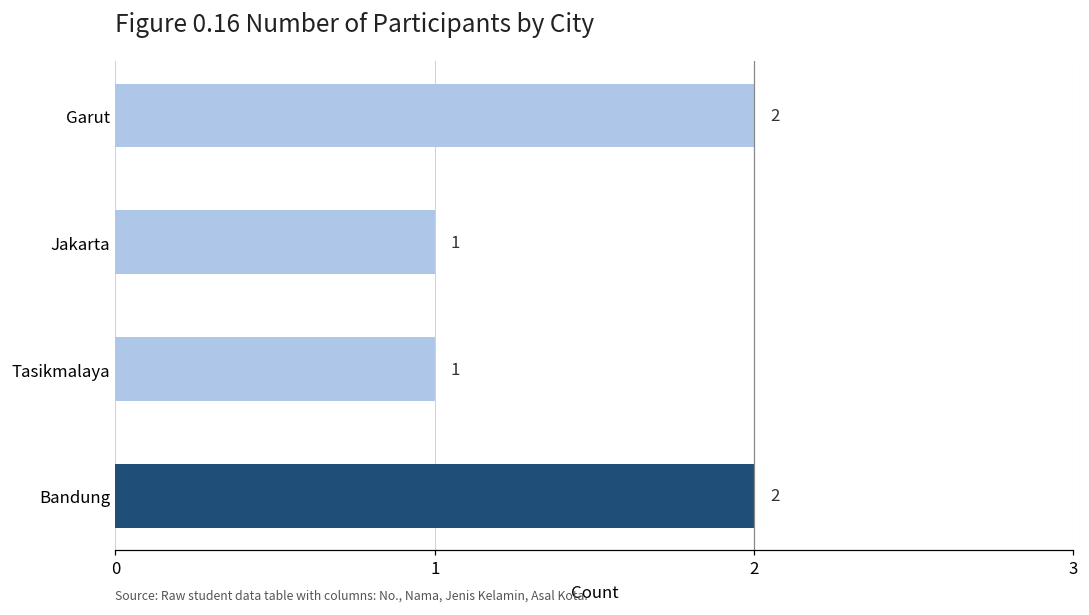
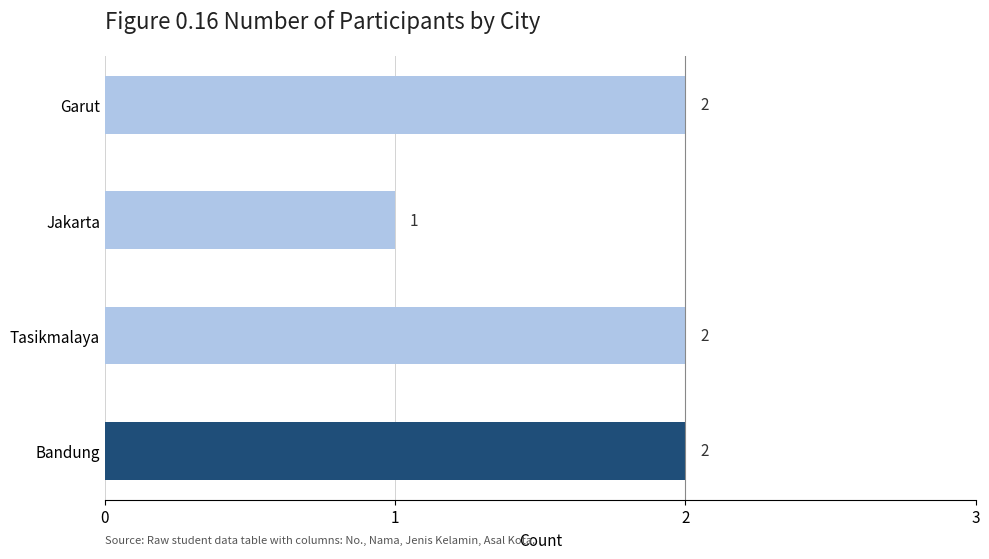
Tasikmalaya: 1 -> 2
